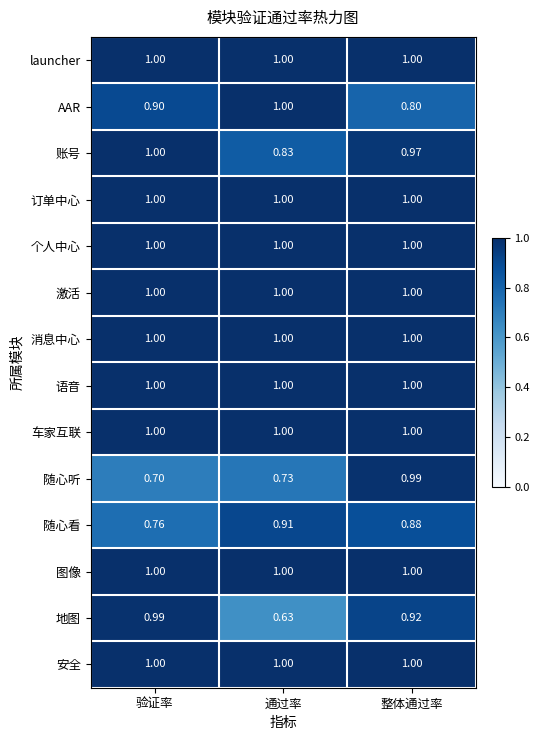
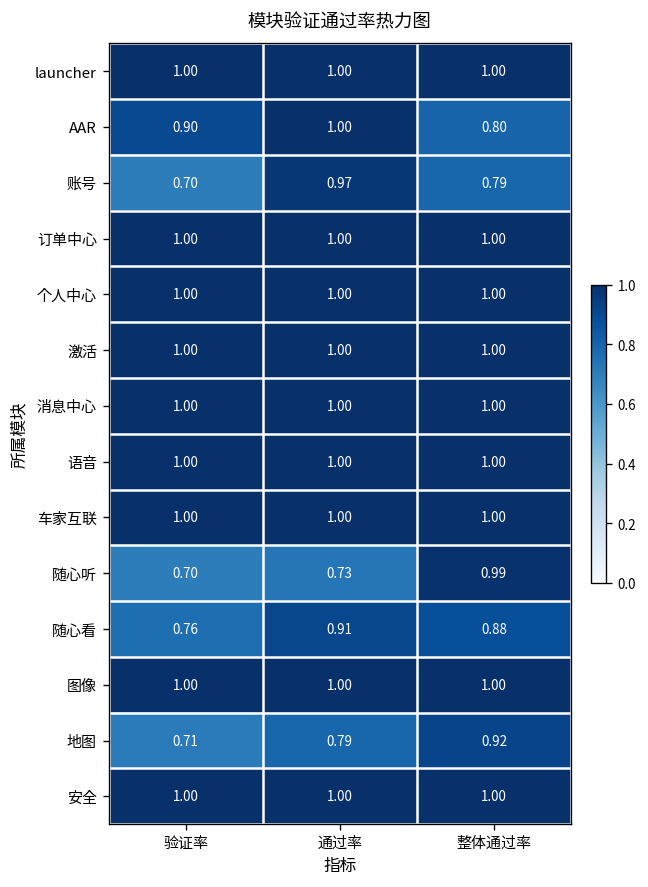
账号, 验证率: 1.00 -> 0.70
账号, 通过率: 0.83 -> 0.97
账号, 整体通过率: 0.97 -> 0.79
地图, 验证率: 0.99 -> 0.71
地图, 通过率: 0.63 -> 0.79
